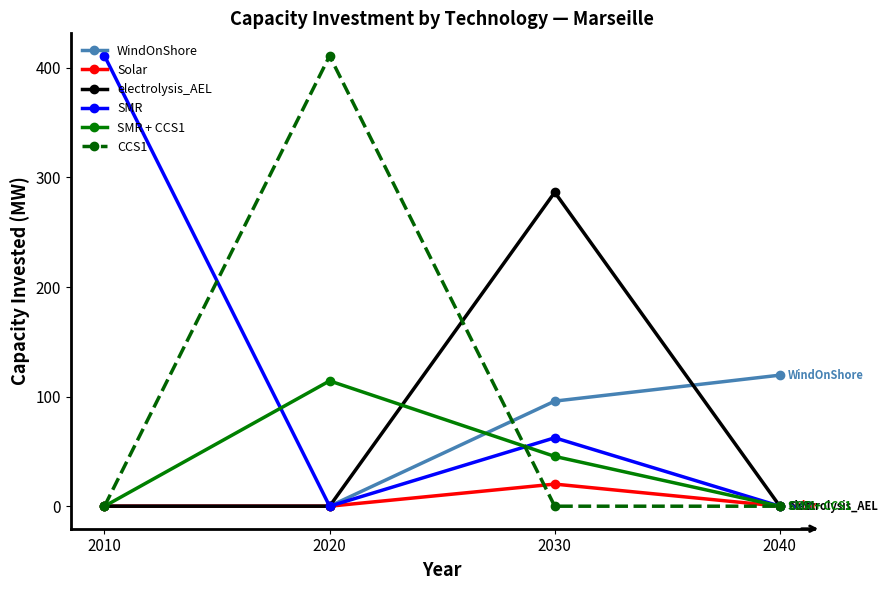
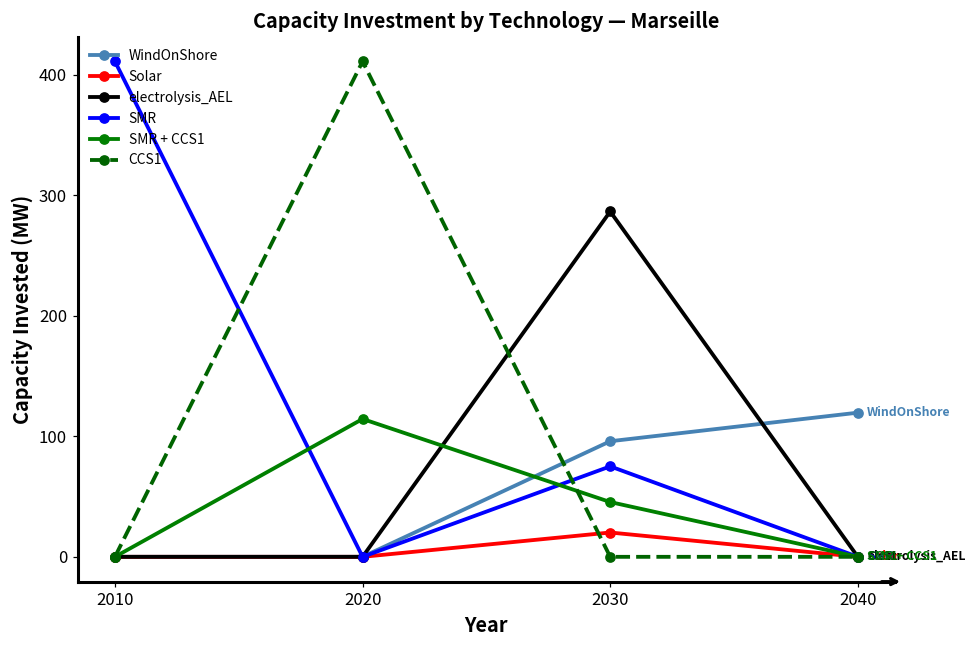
SMR, 2030: 62 -> 75
